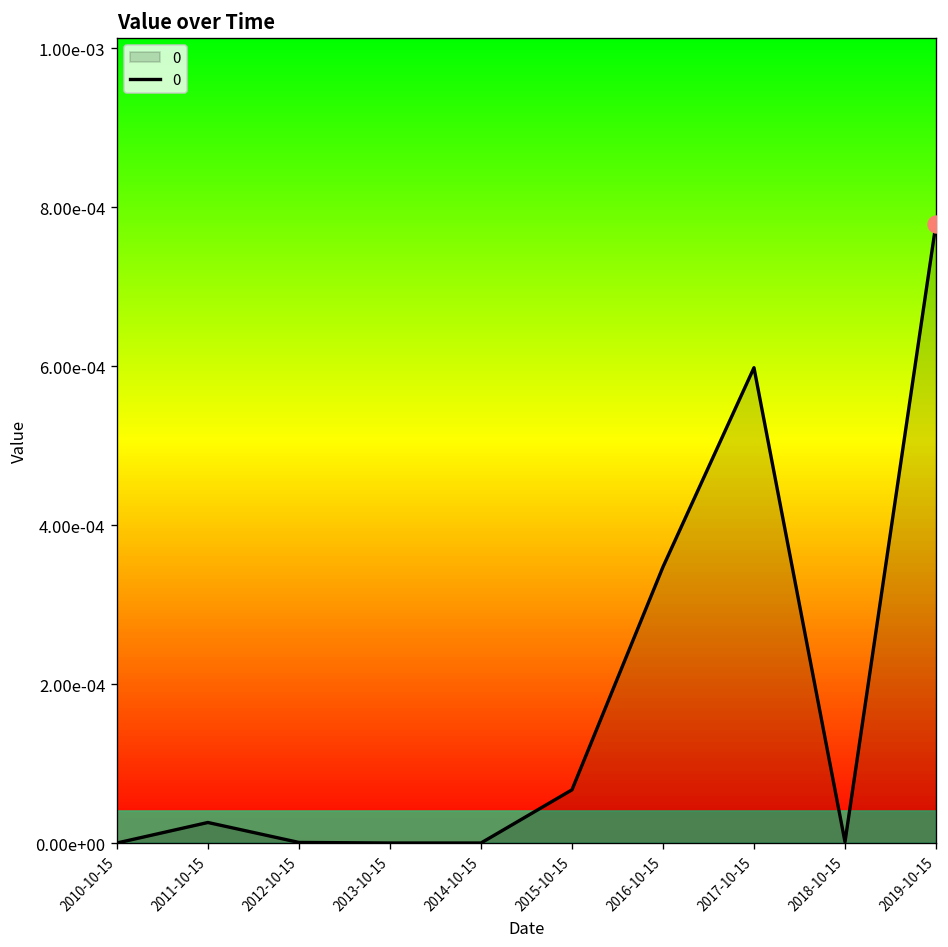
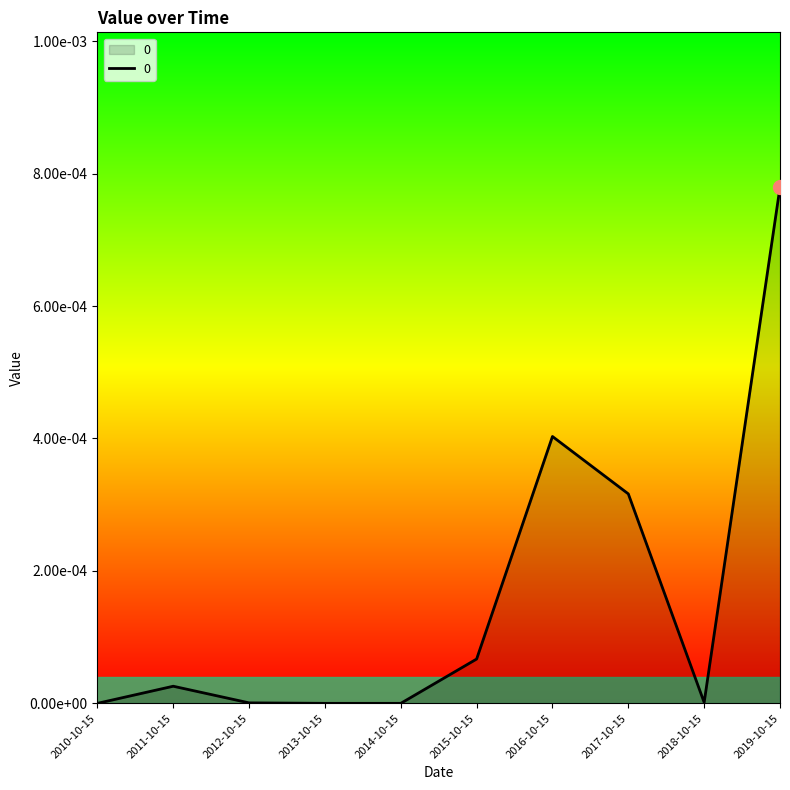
0, 2016-10-15: 0.00035 -> 0.00040
0, 2017-10-15: 0.00060 -> 0.00032
